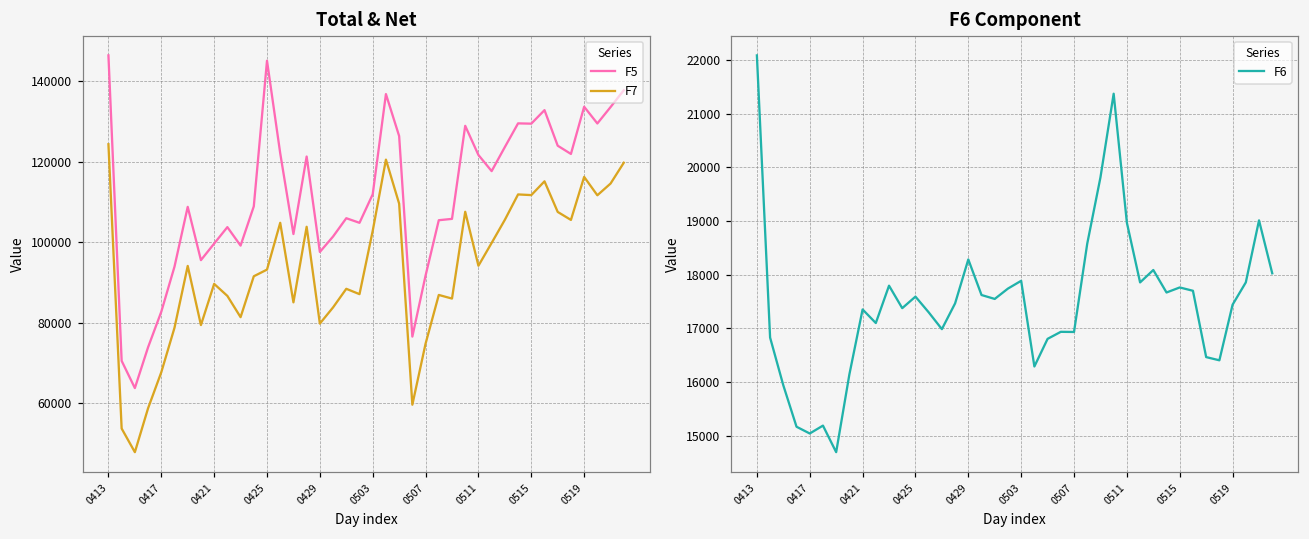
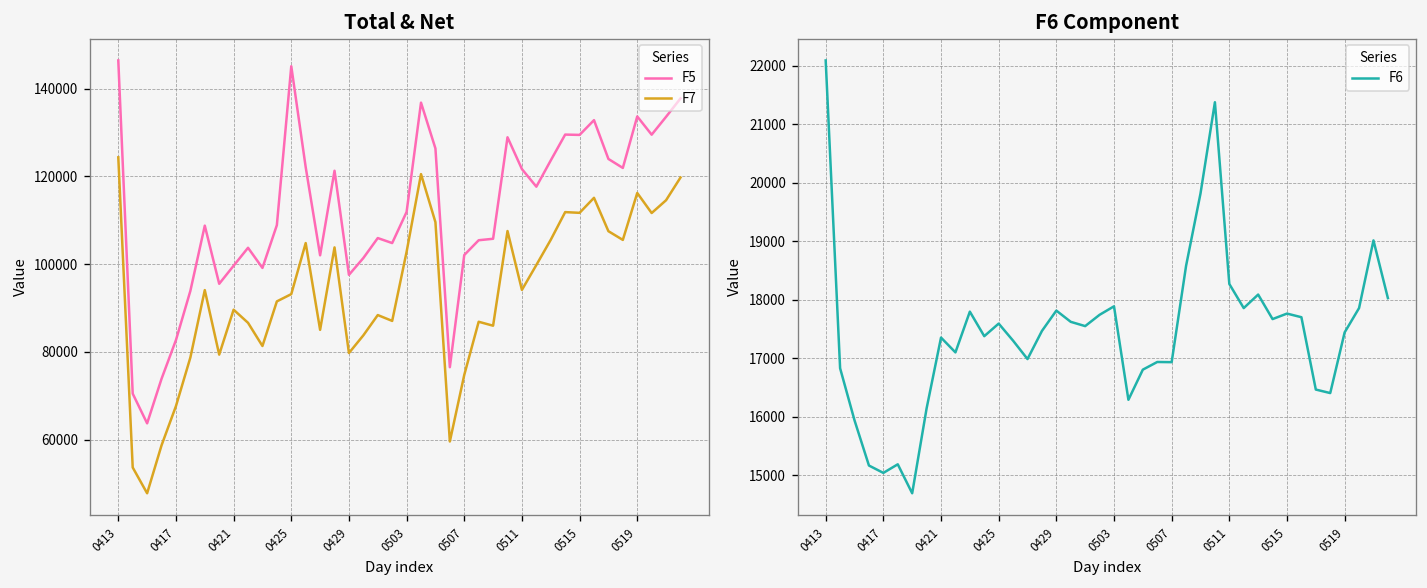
Total & Net, F5, 0507: 92000 -> 102000
F6 Component, 0429: 18300 -> 17800
F6 Component, 0511: 19000 -> 18300
